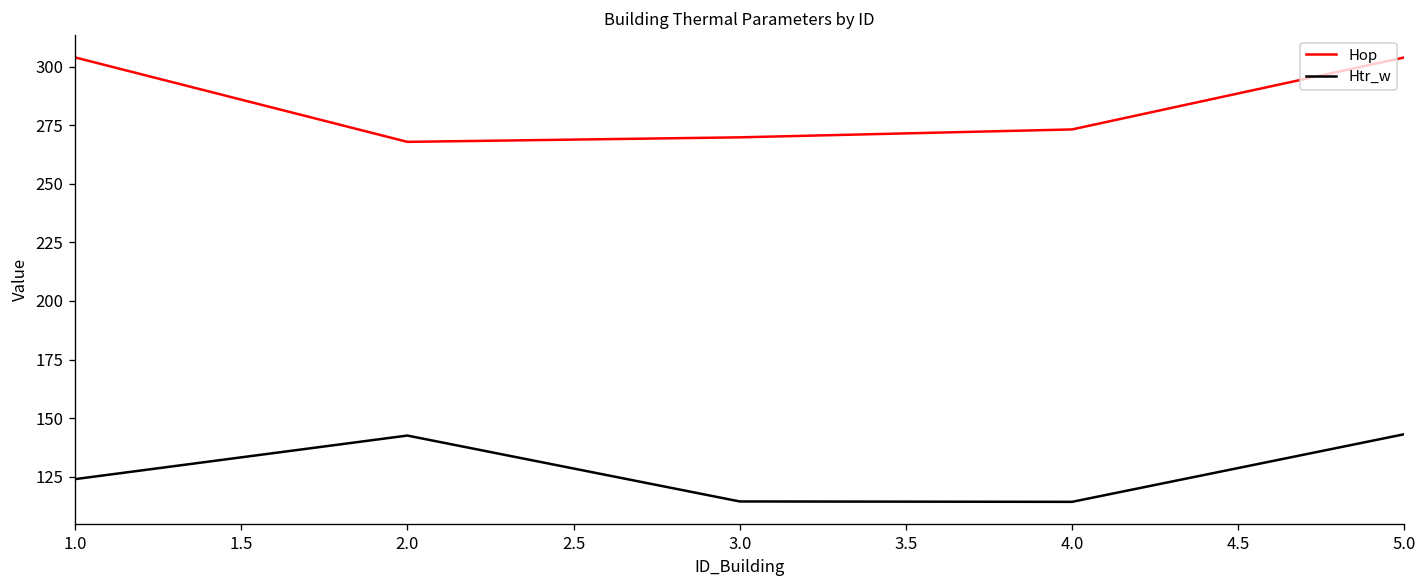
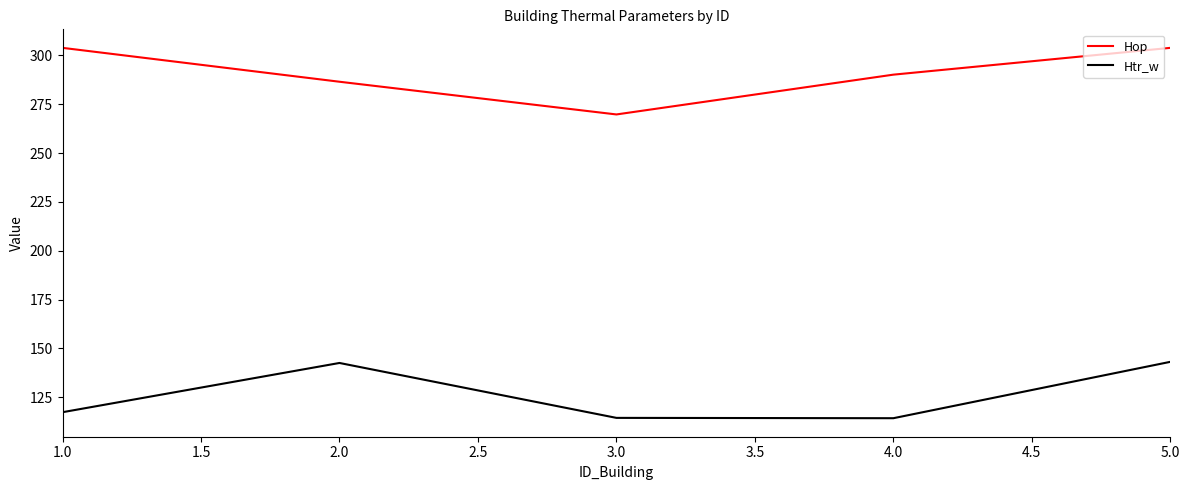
Htr_w, 1.0: 124 -> 117
Hop, 2.0: 268 -> 287
Hop, 4.0: 273 -> 290
